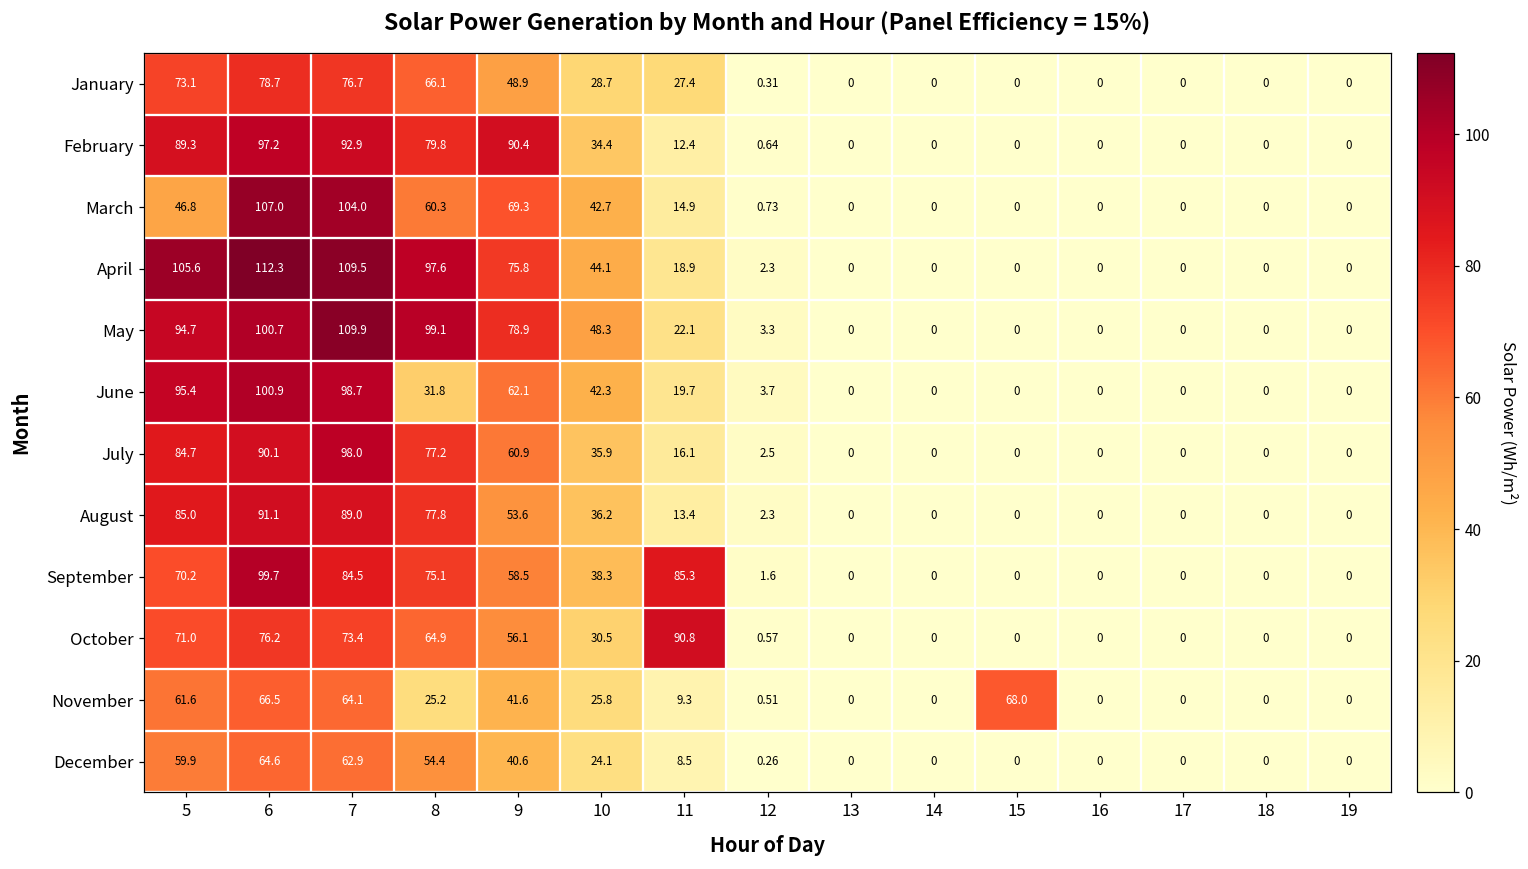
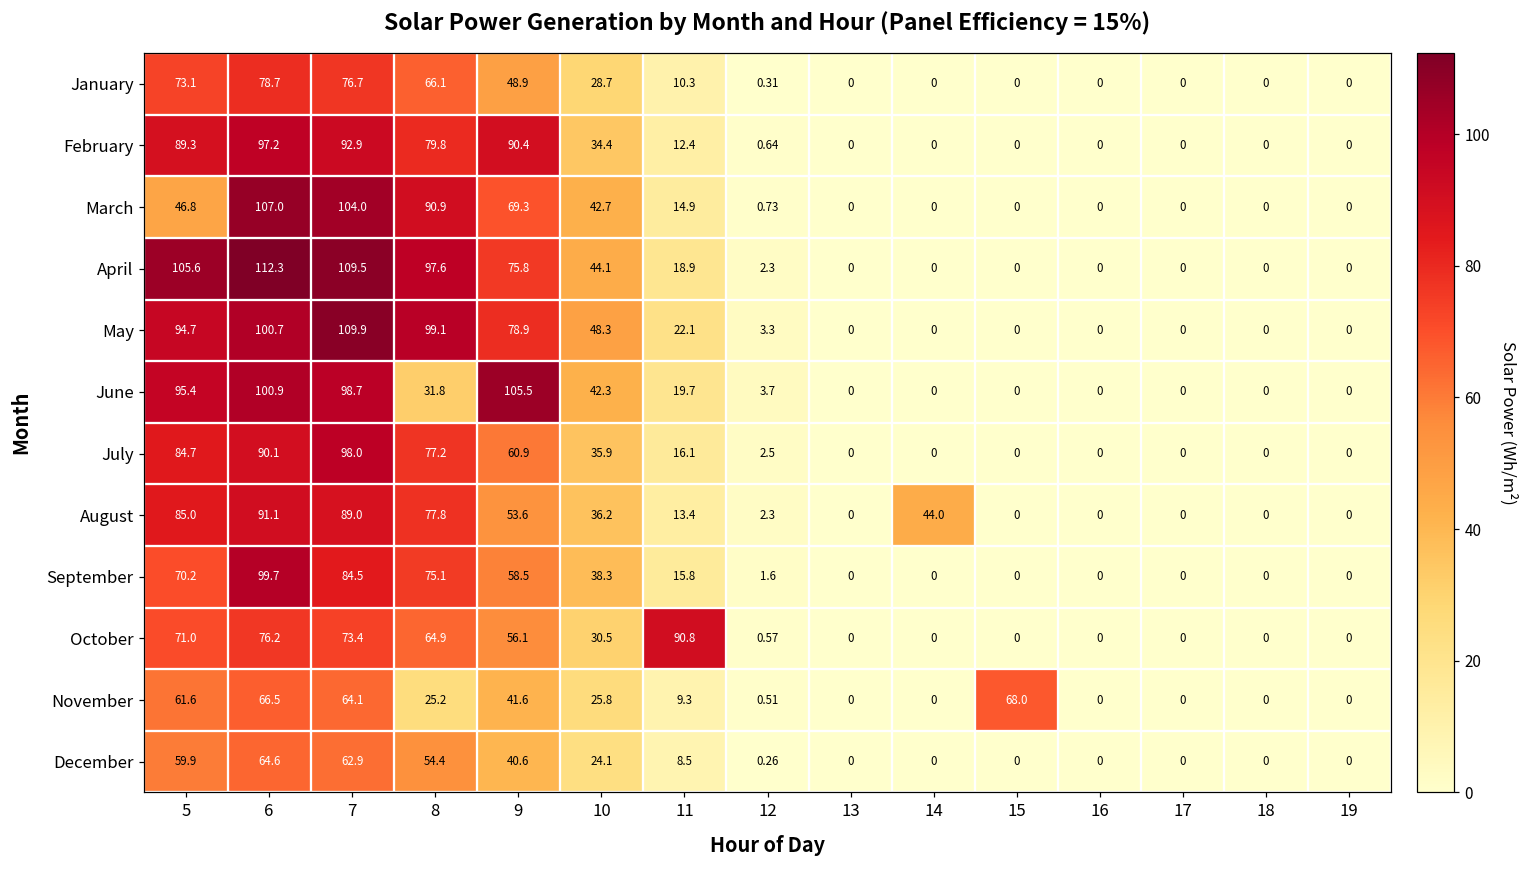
January, 11: 27.4 -> 10.3
March, 8: 60.3 -> 90.9
June, 9: 62.1 -> 105.5
August, 14: 0 -> 44.0
September, 11: 85.3 -> 15.8
